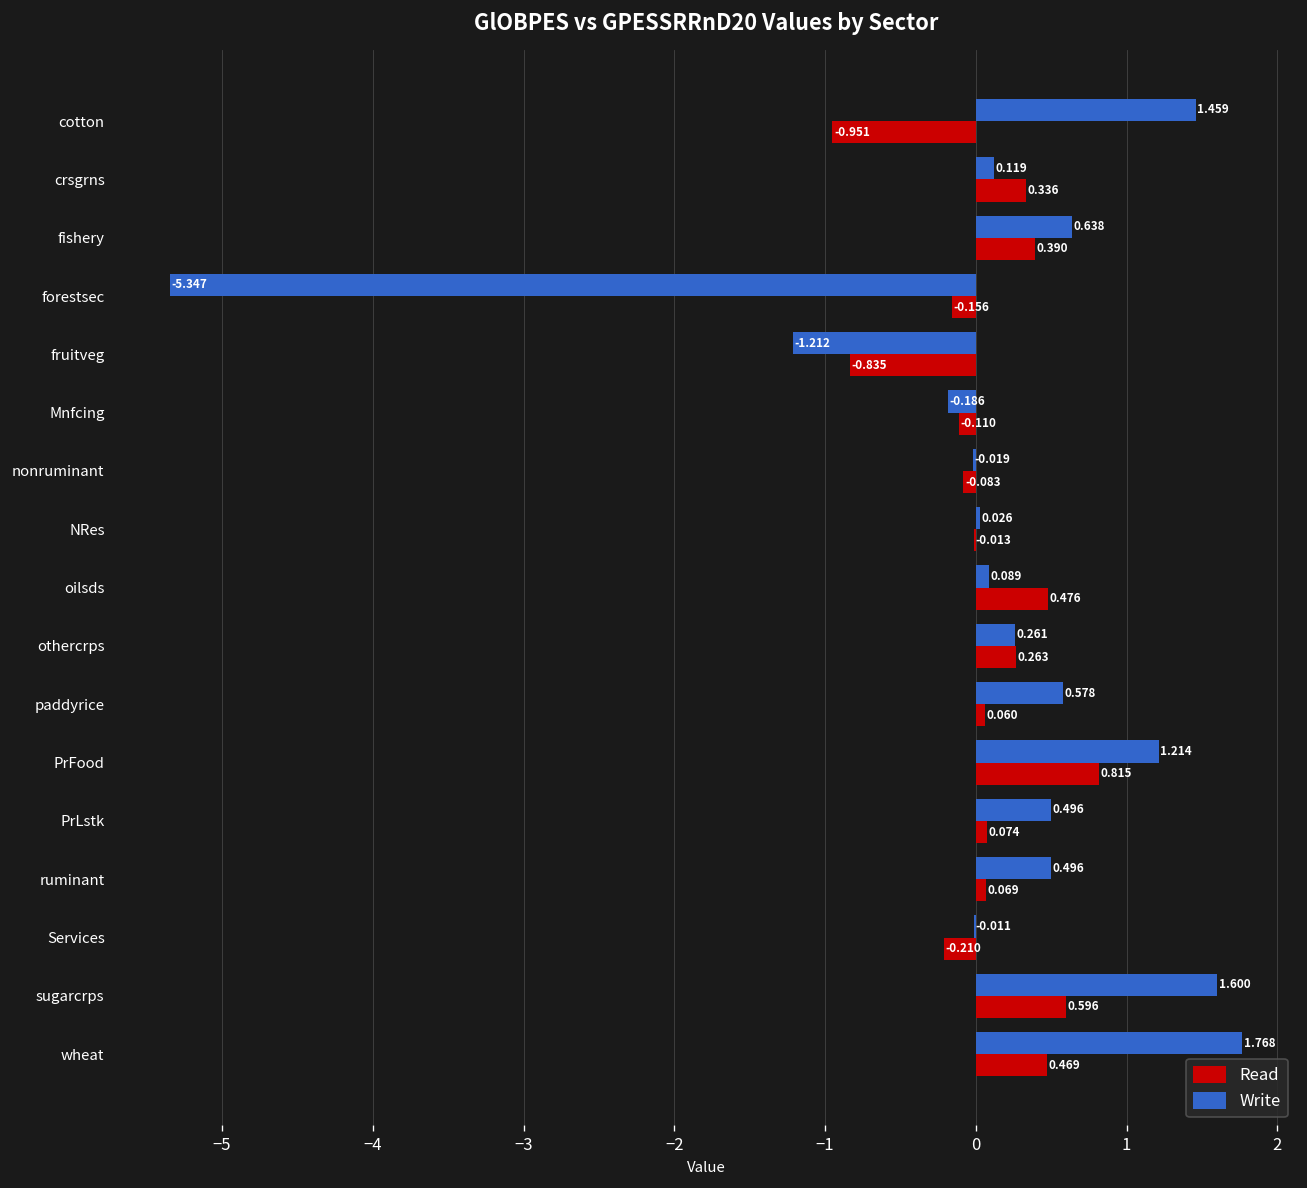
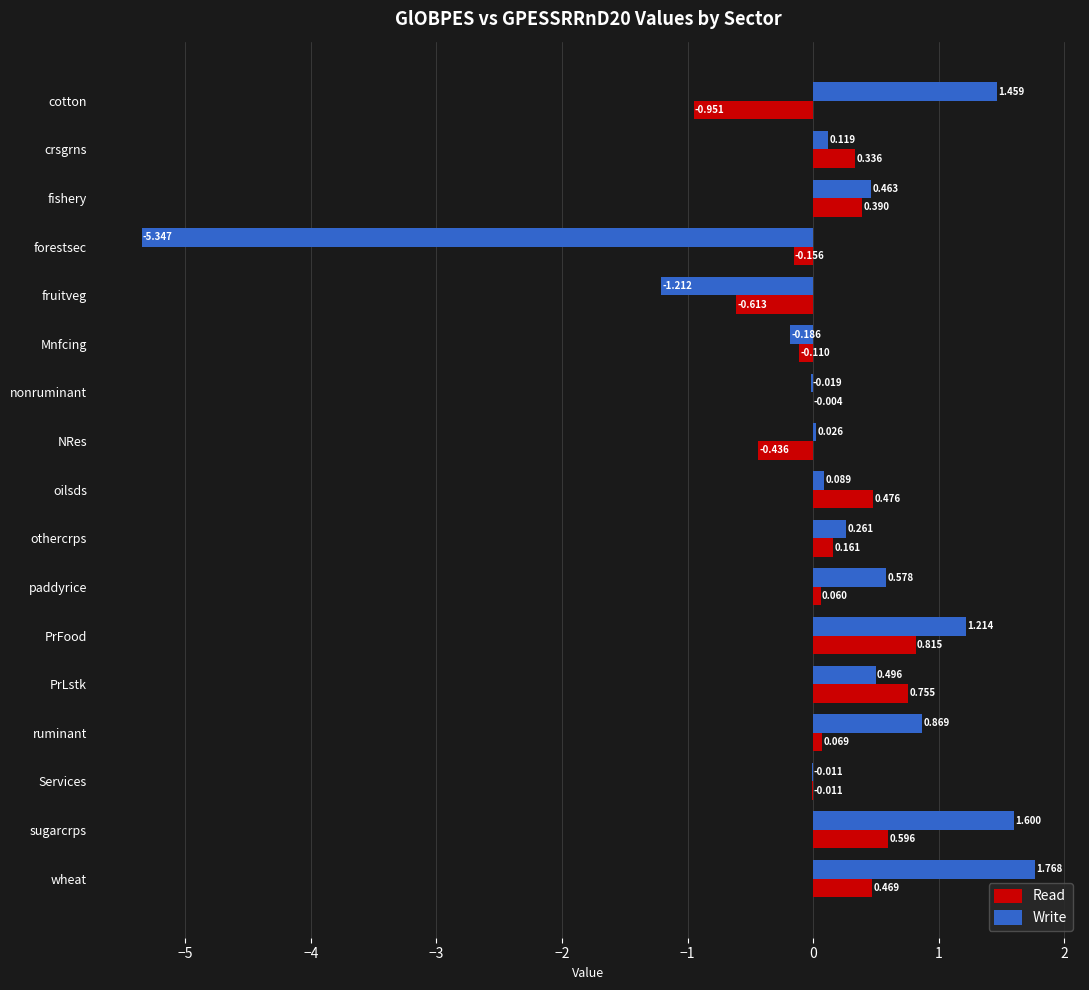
Write, fishery: 0.638 -> 0.463
Read, fruitveg: -0.835 -> -0.613
Read, nonruminant: -0.083 -> -0.004
Read, NRes: -0.013 -> -0.436
Read, othercrps: 0.263 -> 0.161
Read, PrLstk: 0.074 -> 0.755
Write, ruminant: 0.496 -> 0.869
Read, Services: -0.210 -> -0.011
